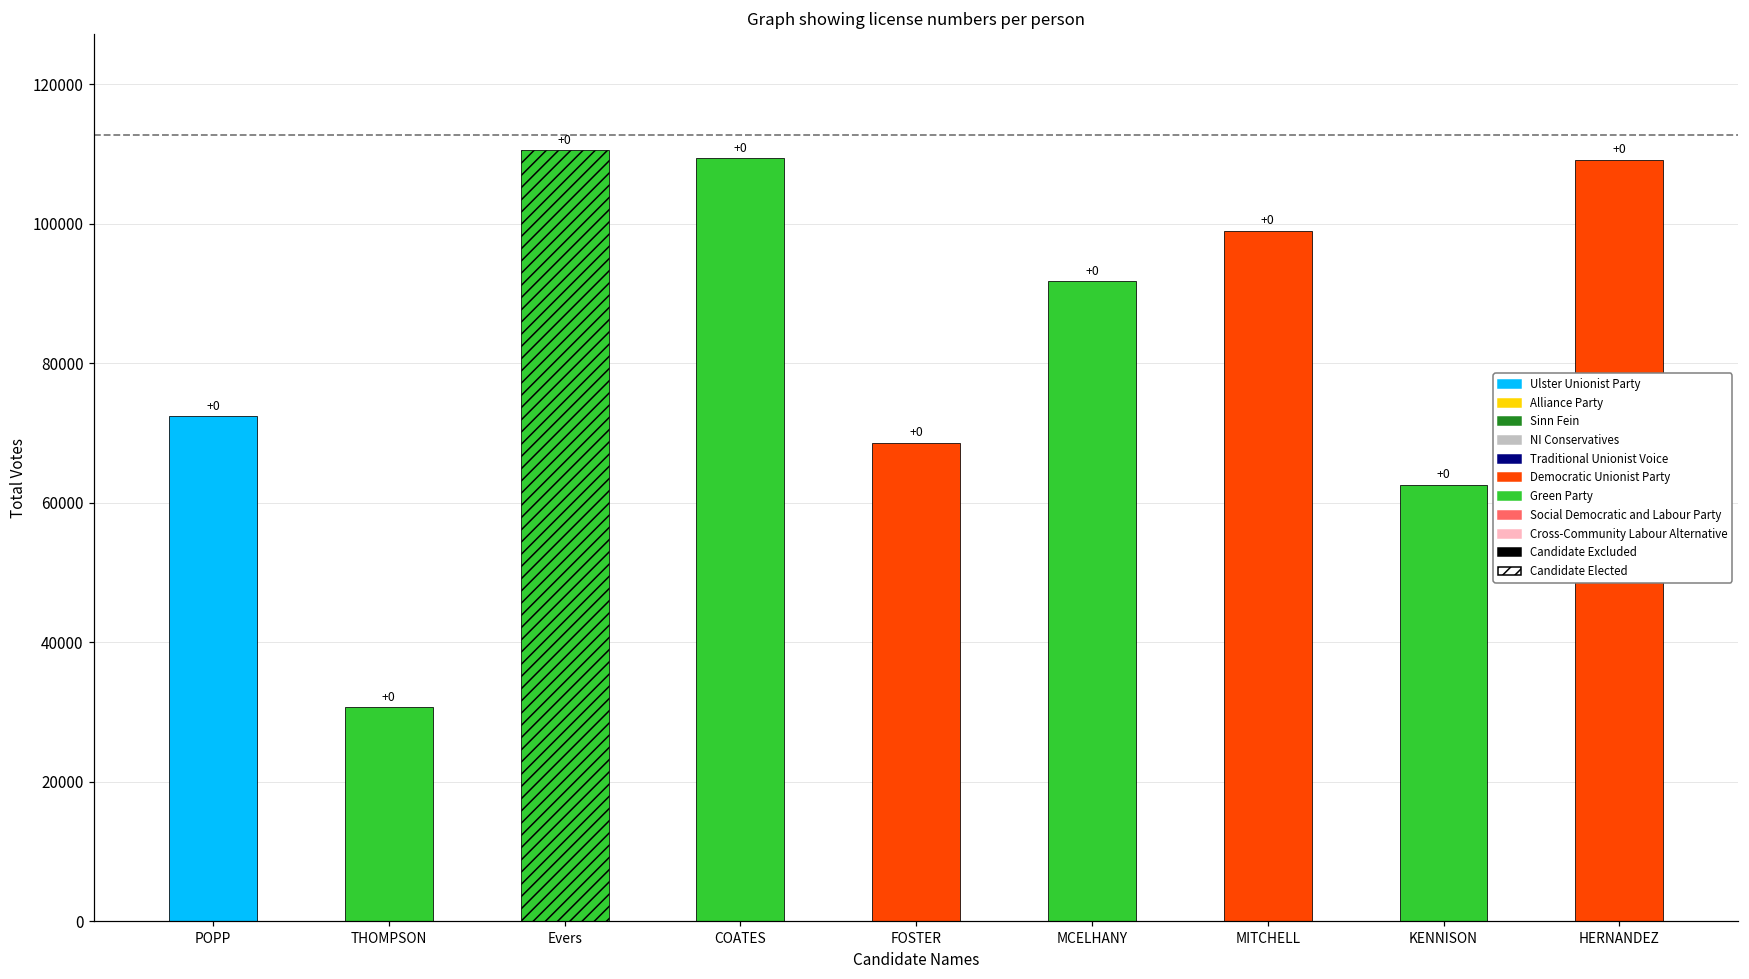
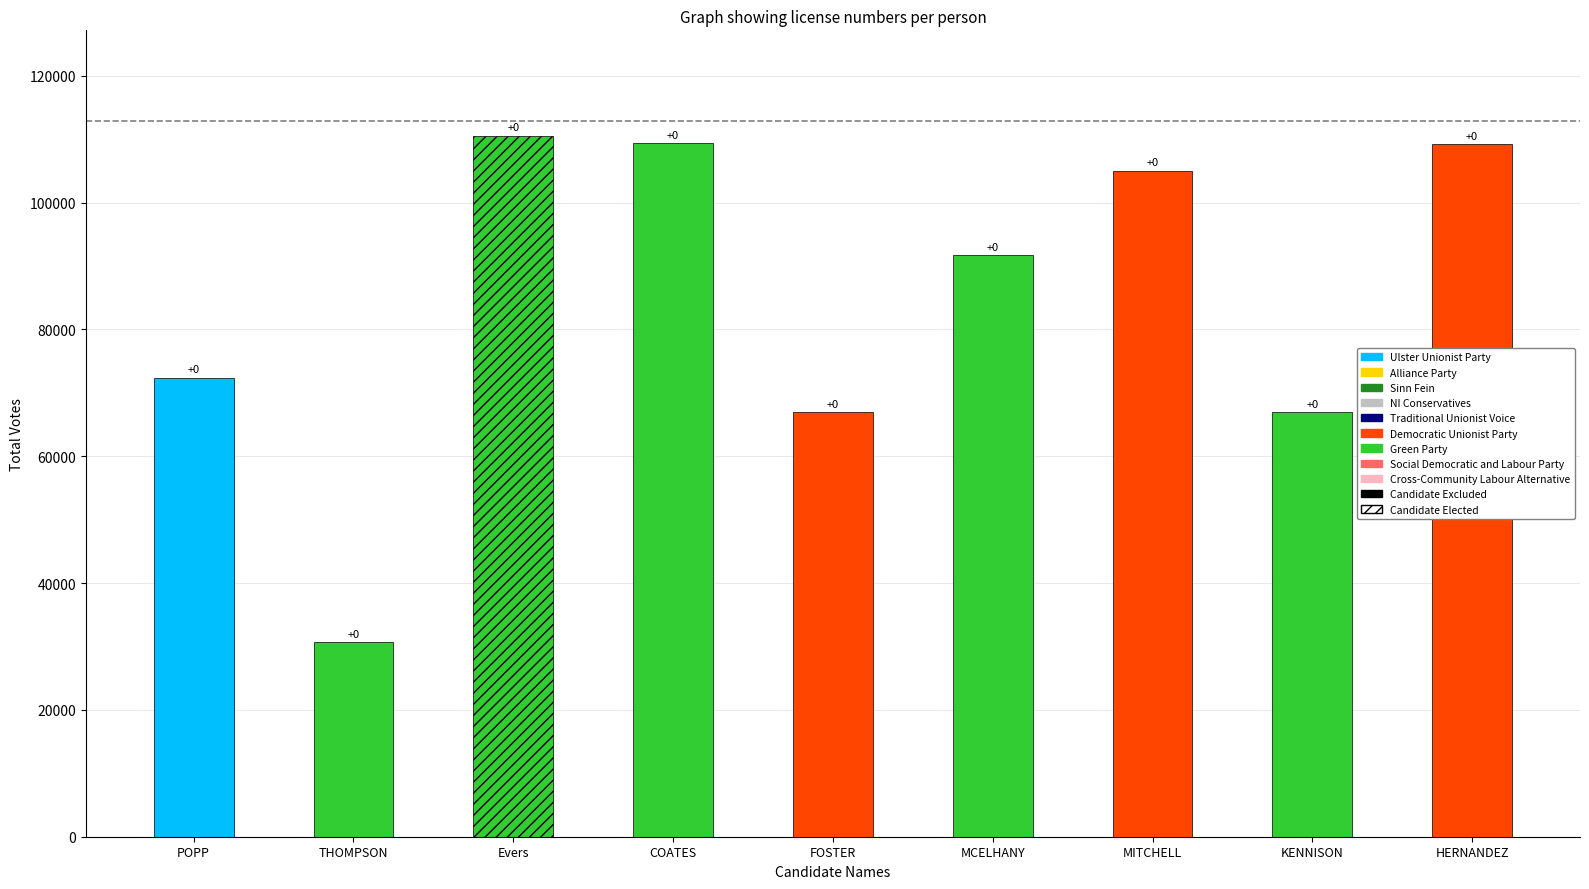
FOSTER: 69000 -> 67000
MITCHELL: 99000 -> 105000
KENNISON: 63000 -> 67000
